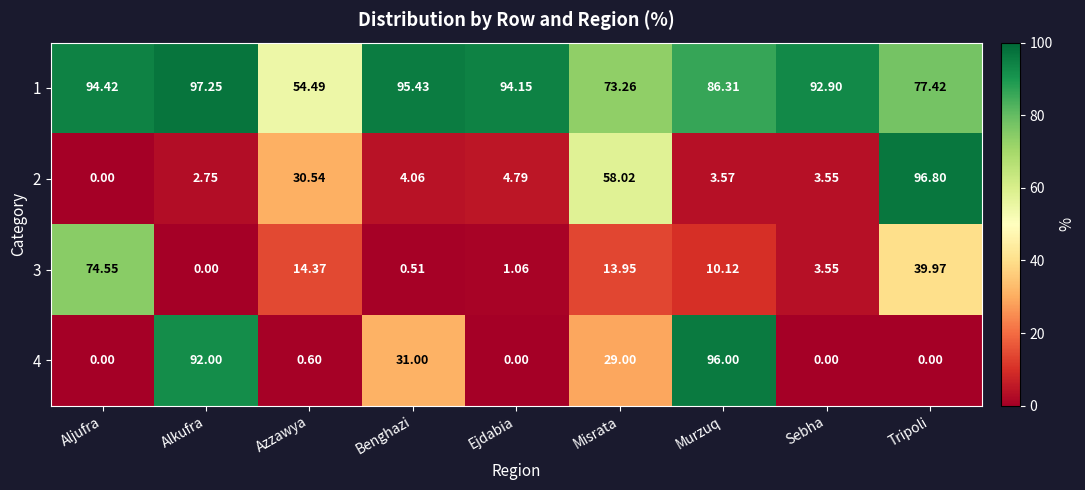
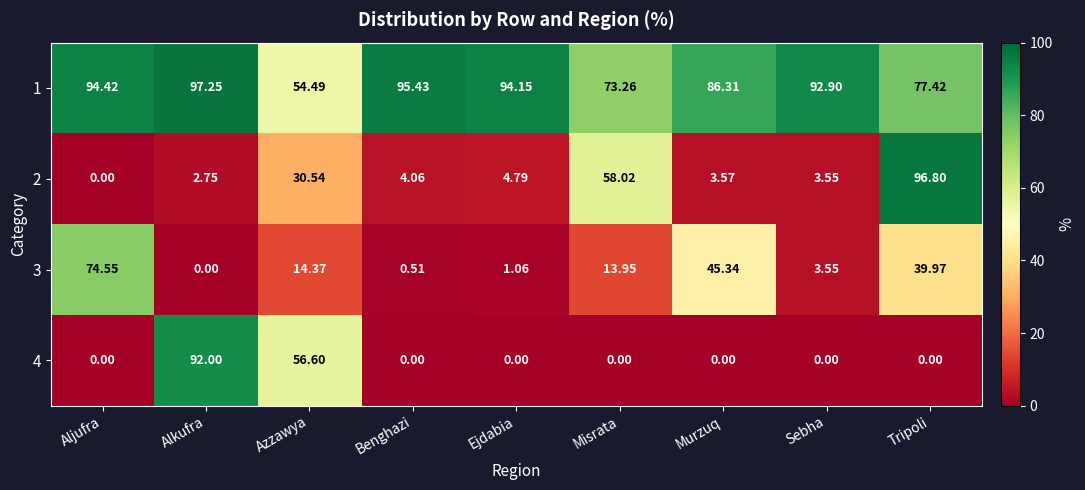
3, Murzuq: 10.12 -> 45.34
4, Azzawya: 0.60 -> 56.60
4, Benghazi: 31.00 -> 0.00
4, Misrata: 29.00 -> 0.00
4, Murzuq: 96.00 -> 0.00
